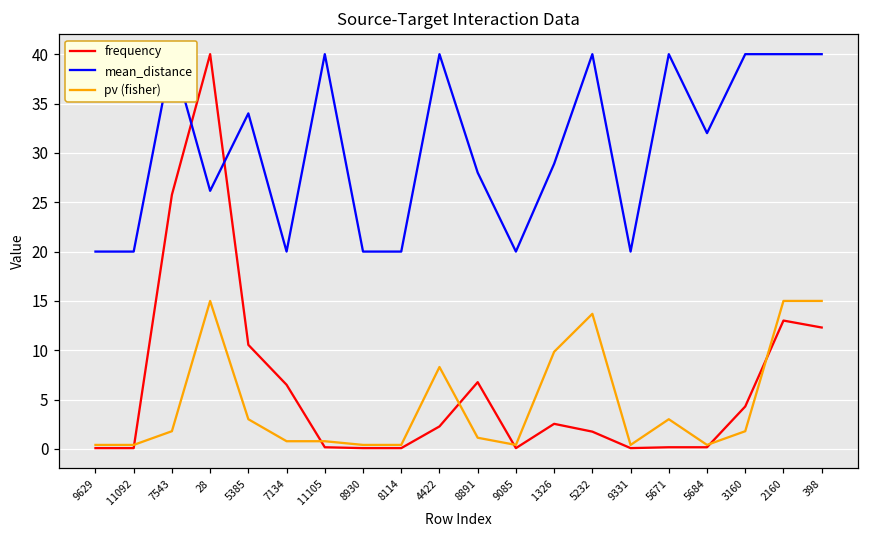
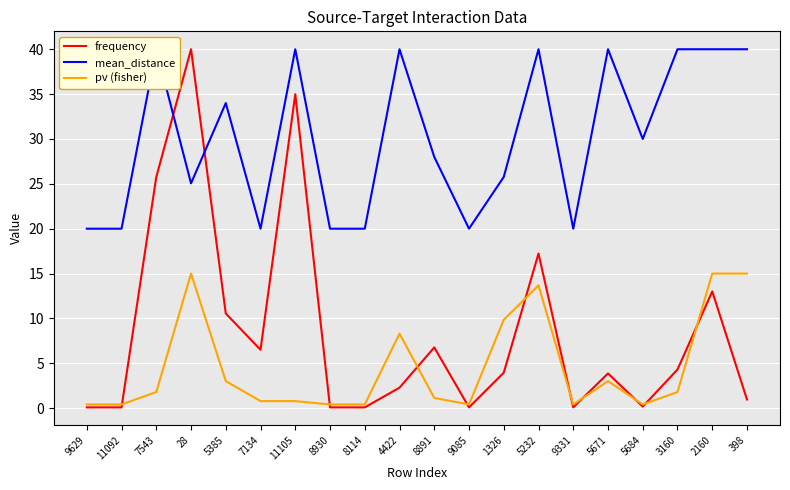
mean_distance, 28: 26 -> 25
frequency, 11105: 0 -> 35
frequency, 1326: 3 -> 4
mean_distance, 1326: 29 -> 26
frequency, 5232: 2 -> 17
frequency, 5671: 0 -> 4
mean_distance, 5684: 32 -> 30
frequency, 398: 12 -> 1
